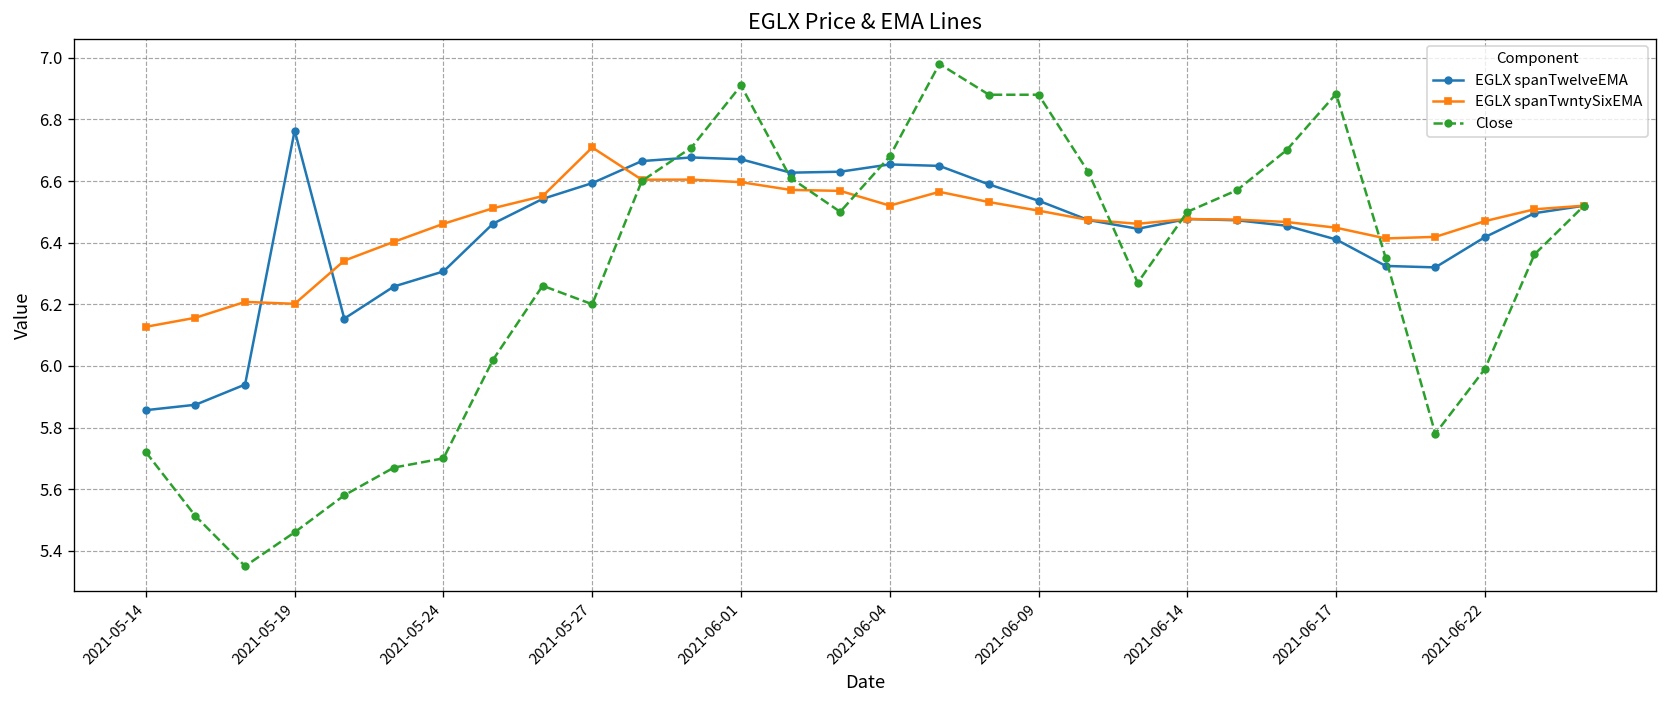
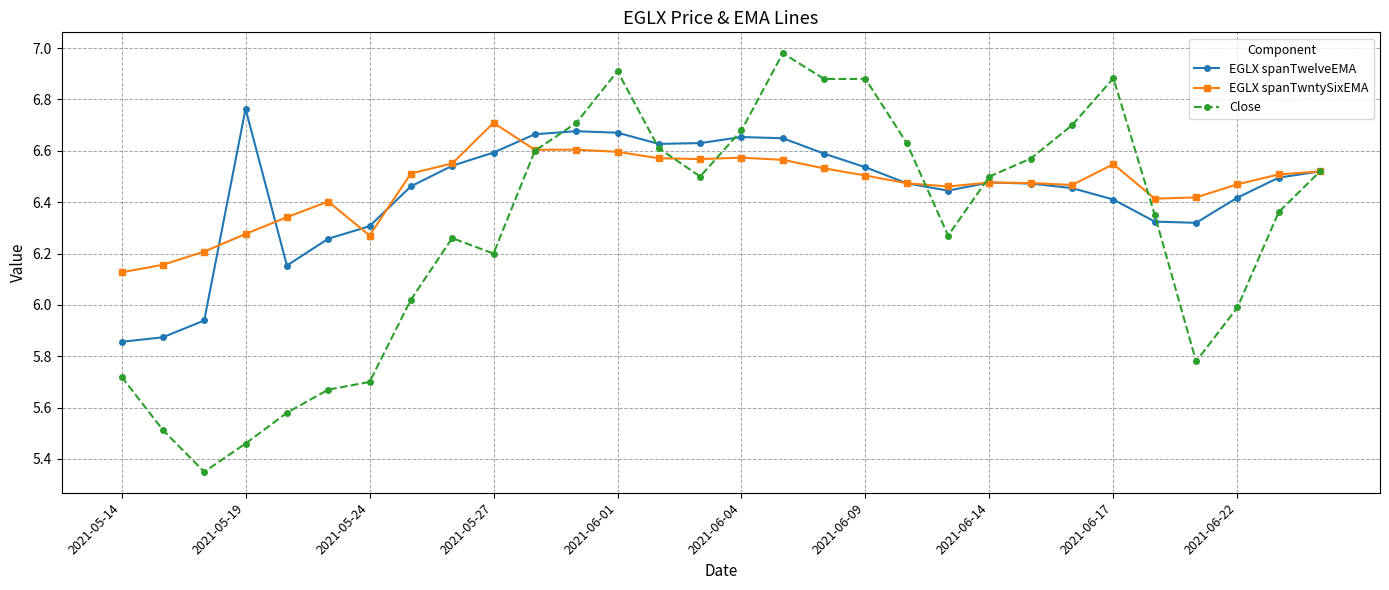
EGLX spanTwntySixEMA, 2021-05-19: 6.20 -> 6.28
EGLX spanTwntySixEMA, 2021-05-24: 6.46 -> 6.27
EGLX spanTwntySixEMA, 2021-06-04: 6.52 -> 6.57
EGLX spanTwntySixEMA, 2021-06-17: 6.45 -> 6.55
